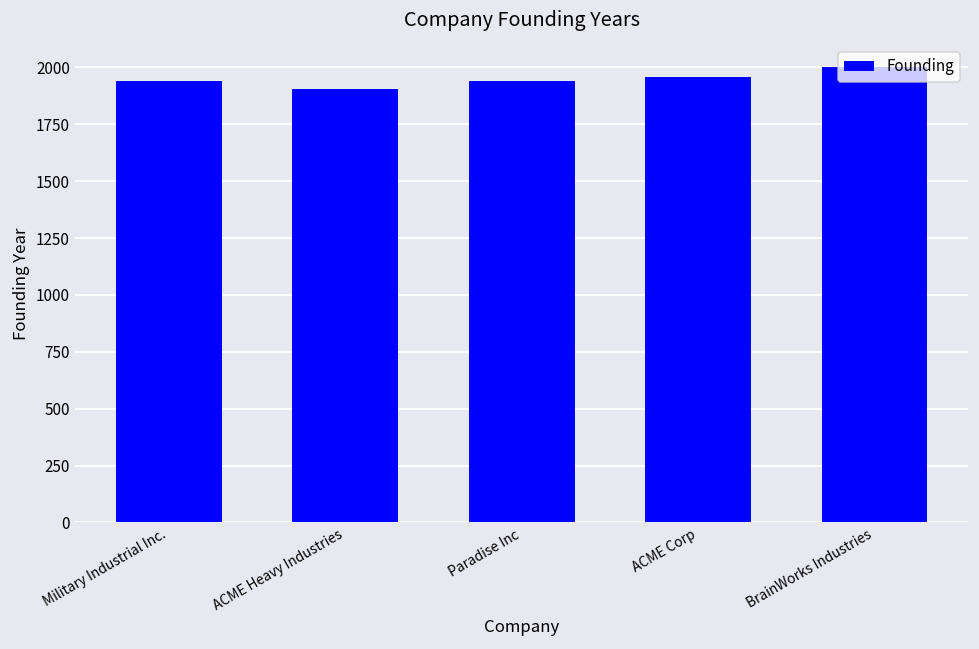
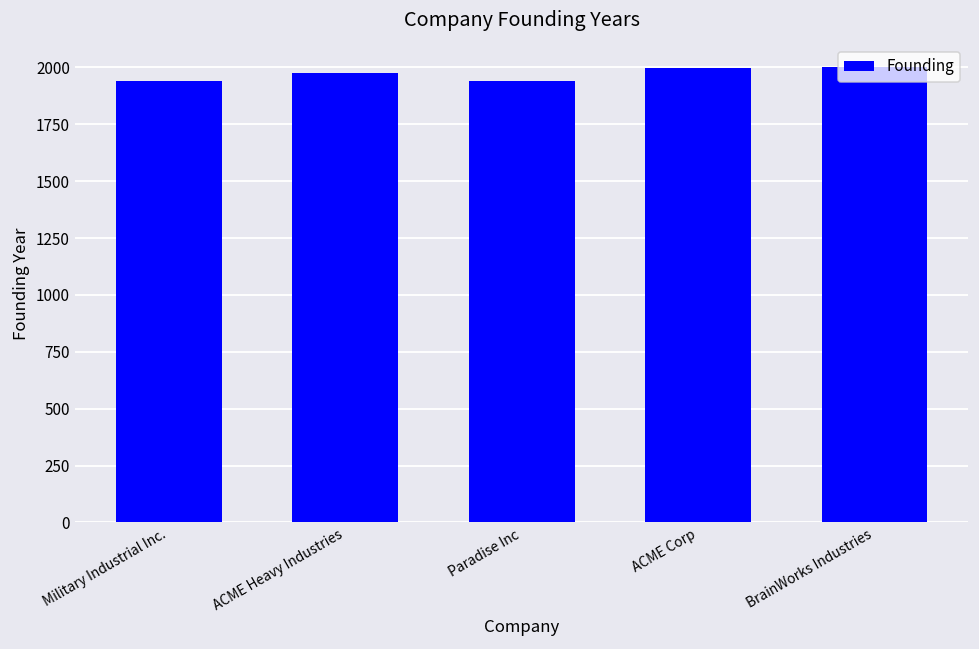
ACME Heavy Industries: 1910 -> 1970
ACME Corp: 1960 -> 2000
